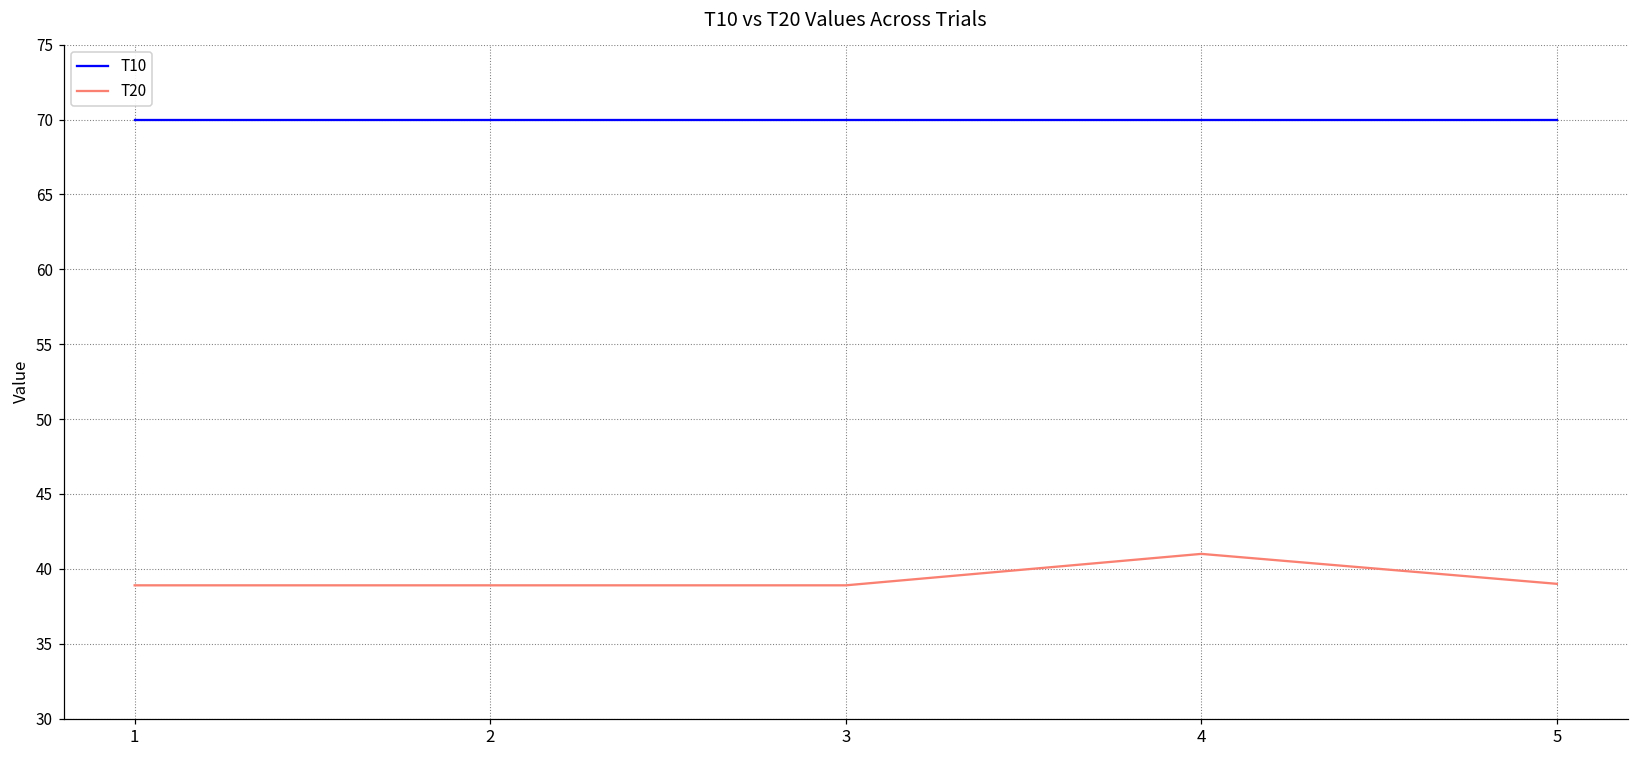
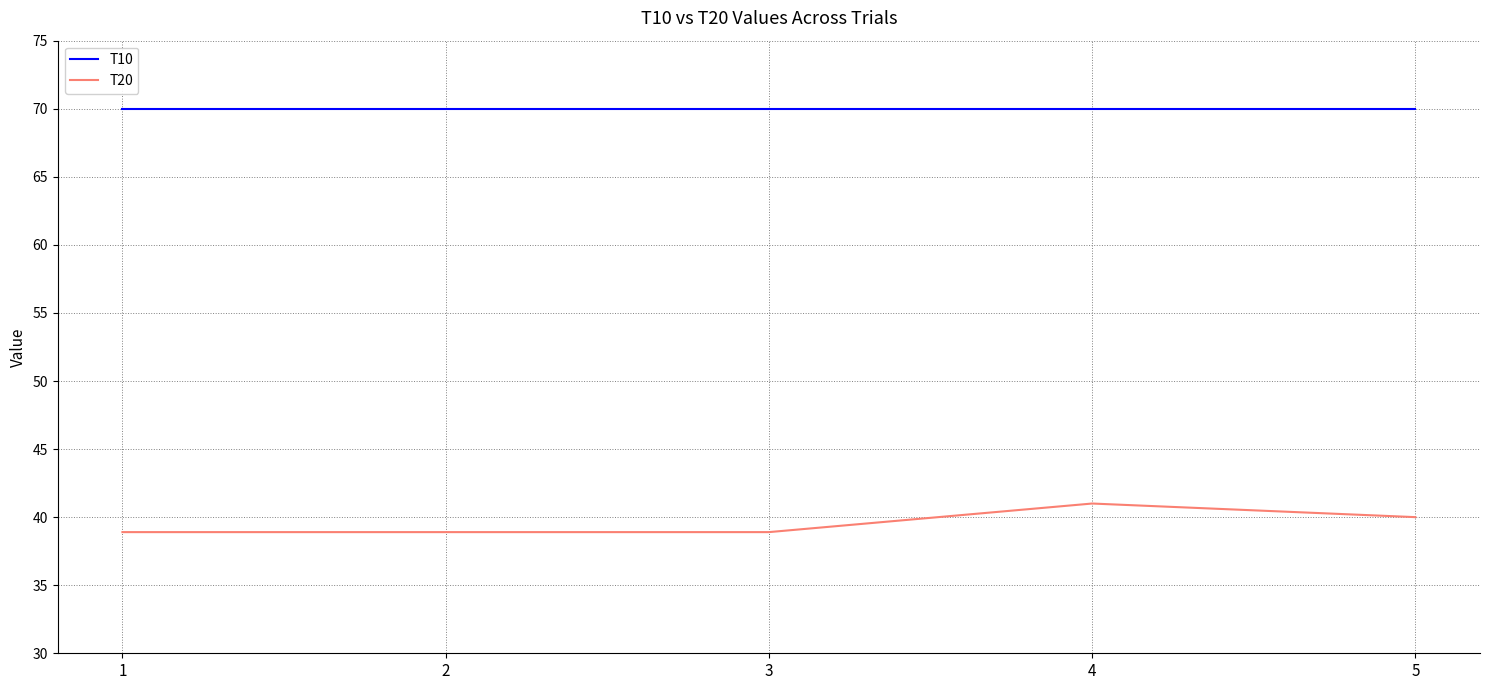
T20, 5: 39 -> 40
